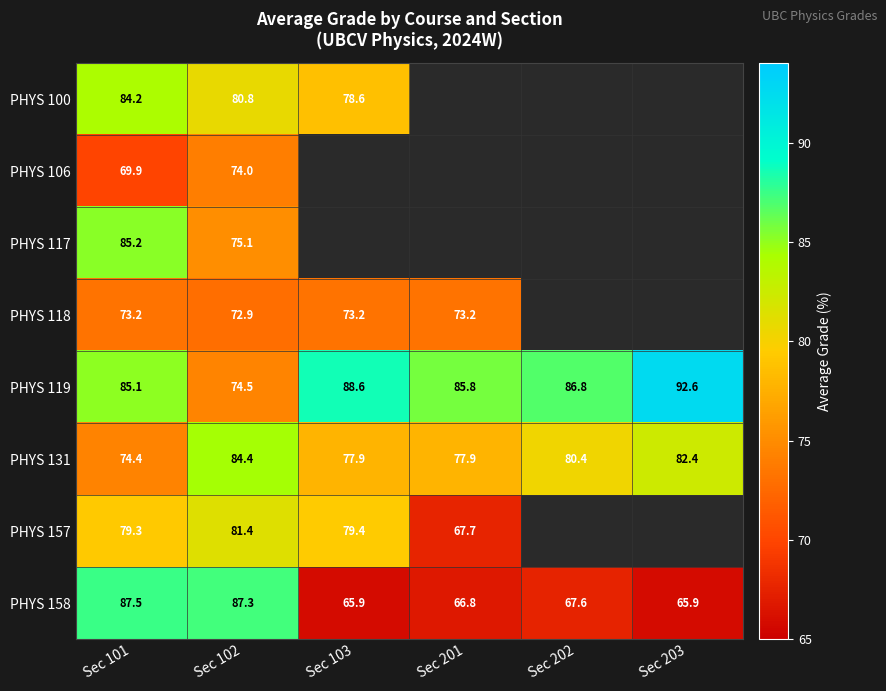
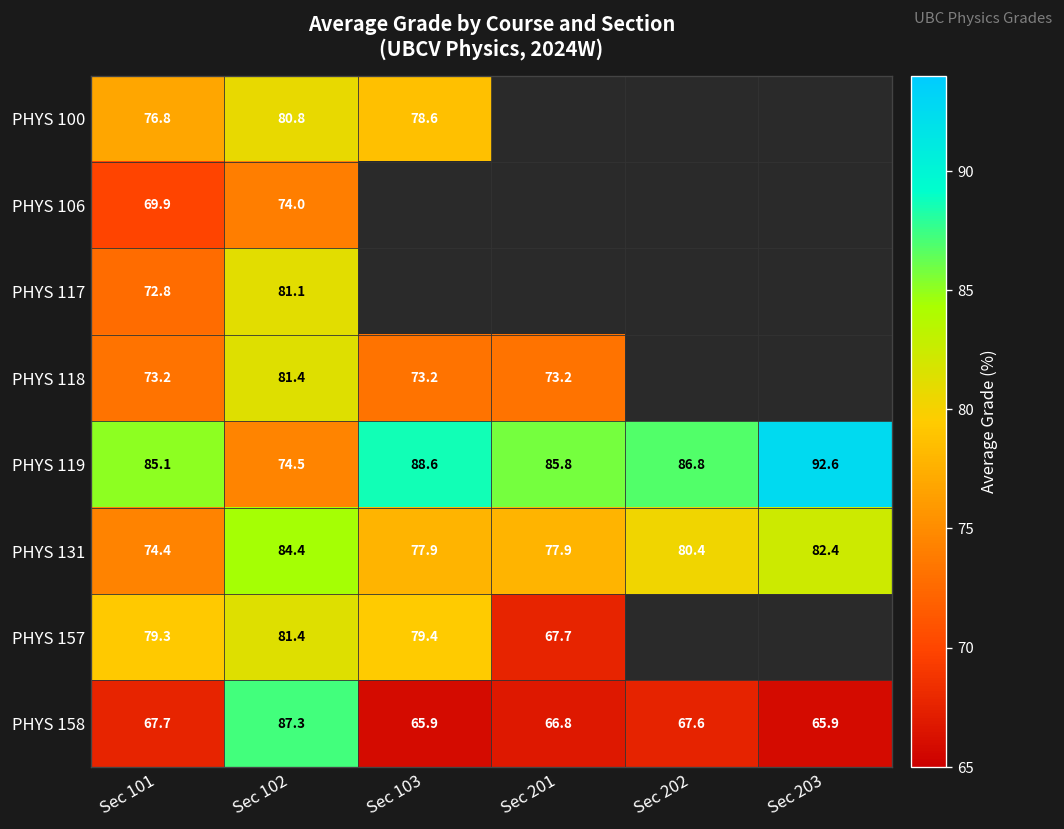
PHYS 100, Sec 101: 84.2 -> 76.8
PHYS 117, Sec 101: 85.2 -> 72.8
PHYS 117, Sec 102: 75.1 -> 81.1
PHYS 118, Sec 102: 72.9 -> 81.4
PHYS 158, Sec 101: 87.5 -> 67.7
